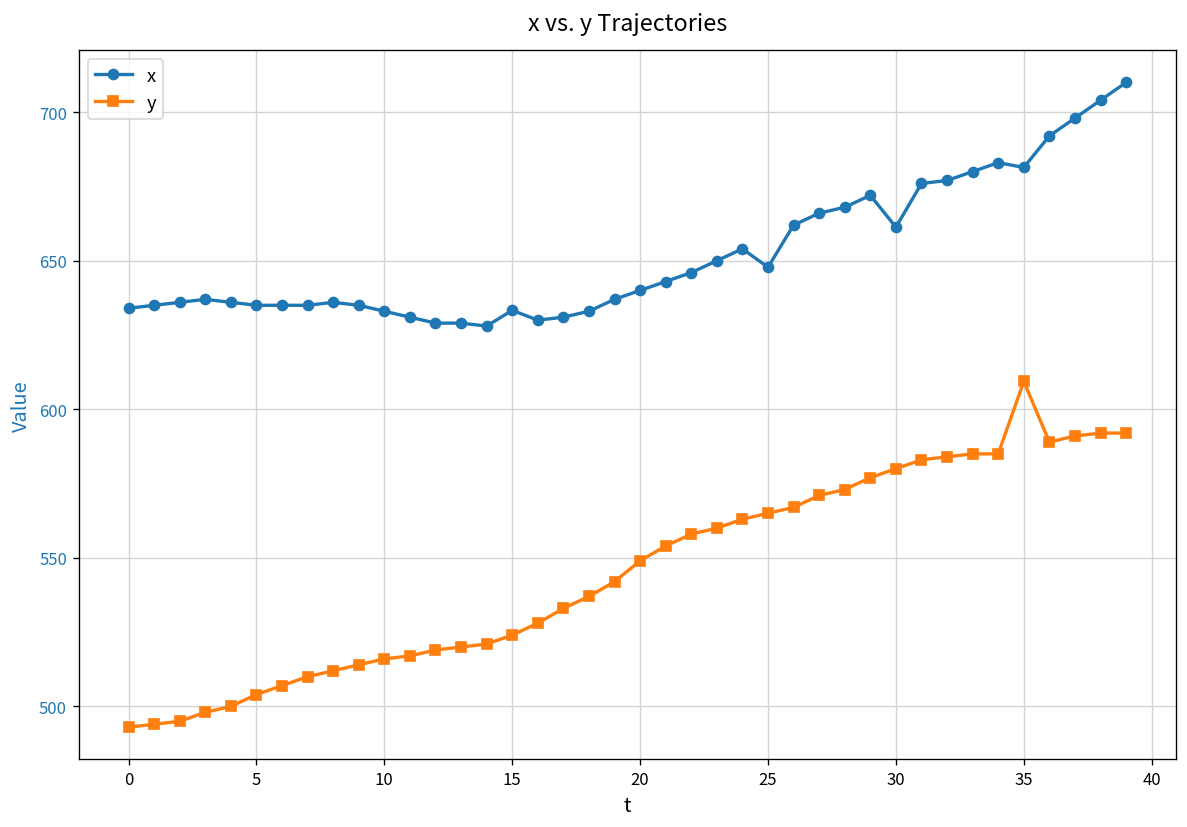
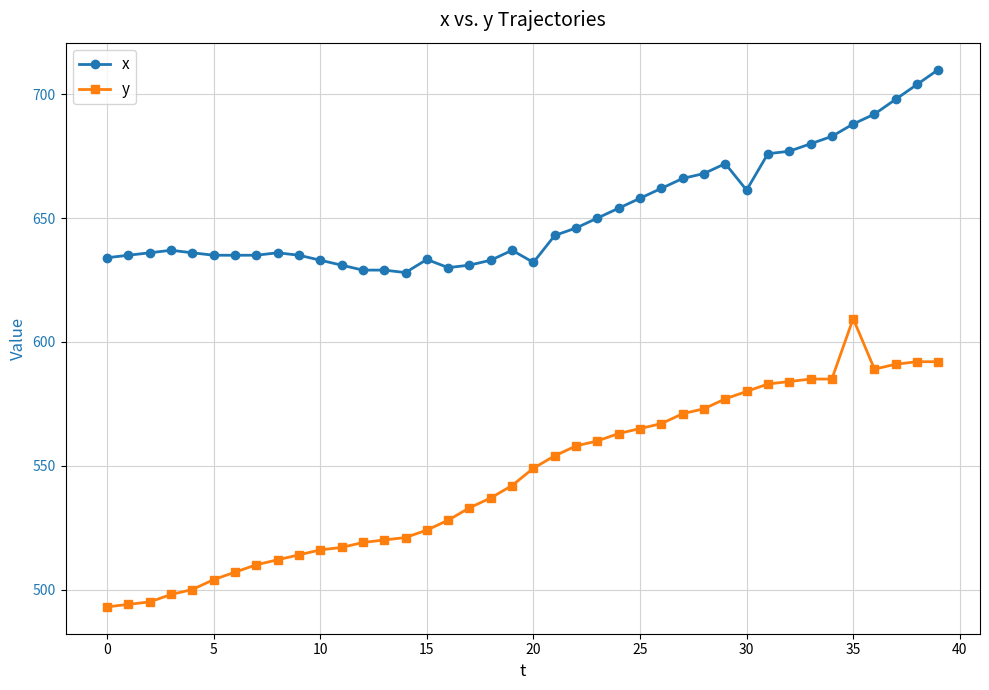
x, 20: 640 -> 632
x, 25: 648 -> 658
x, 35: 681 -> 688
